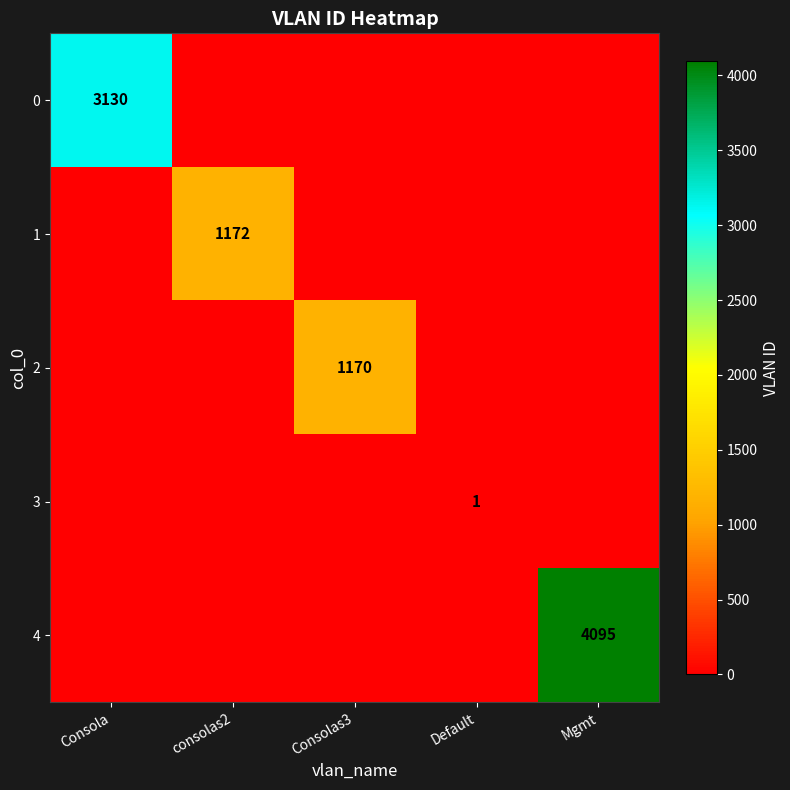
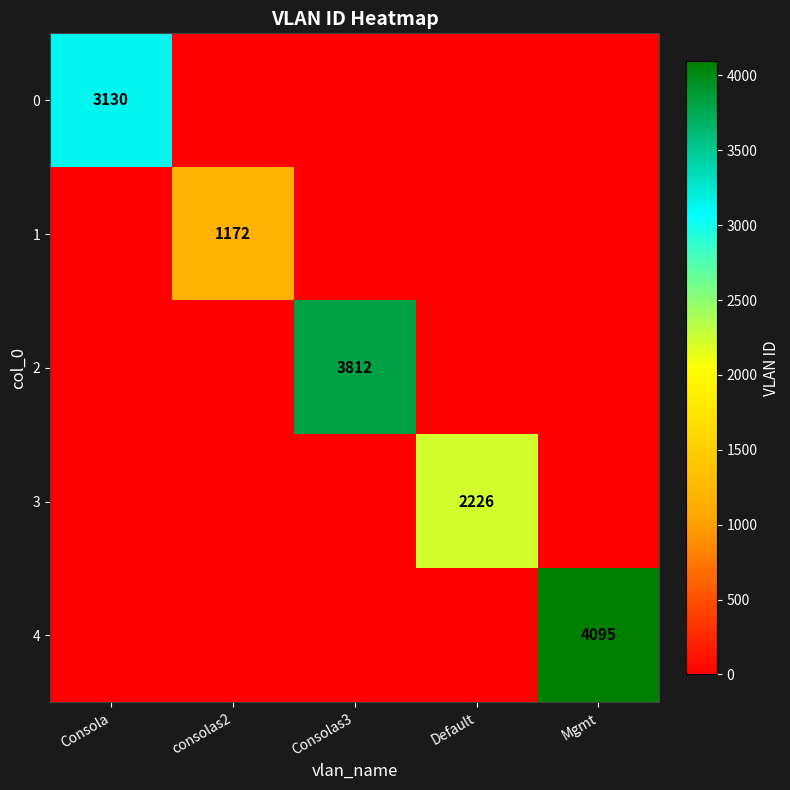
2, Consolas3: 1170 -> 3812
3, Default: 1 -> 2226
